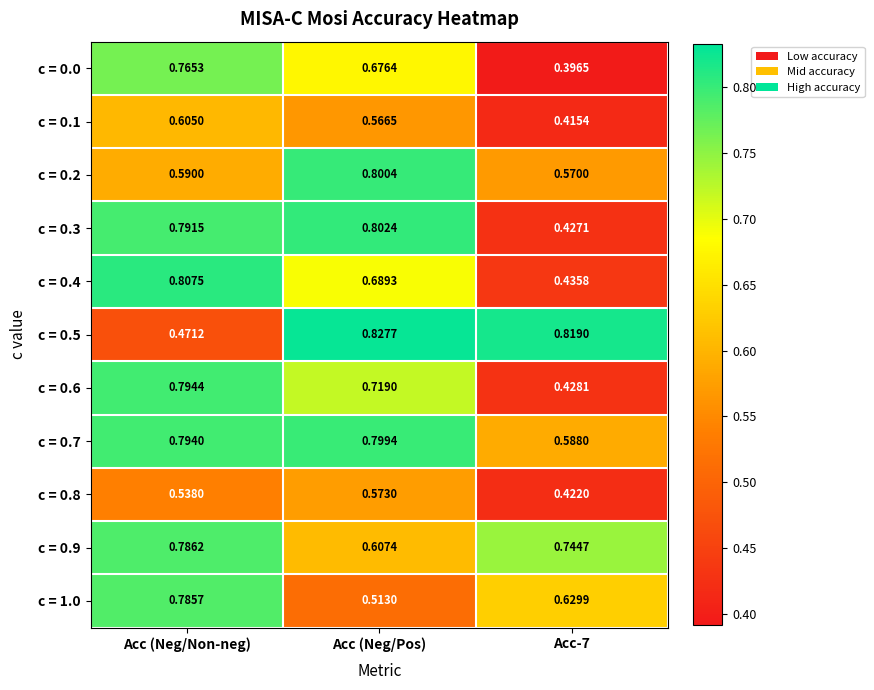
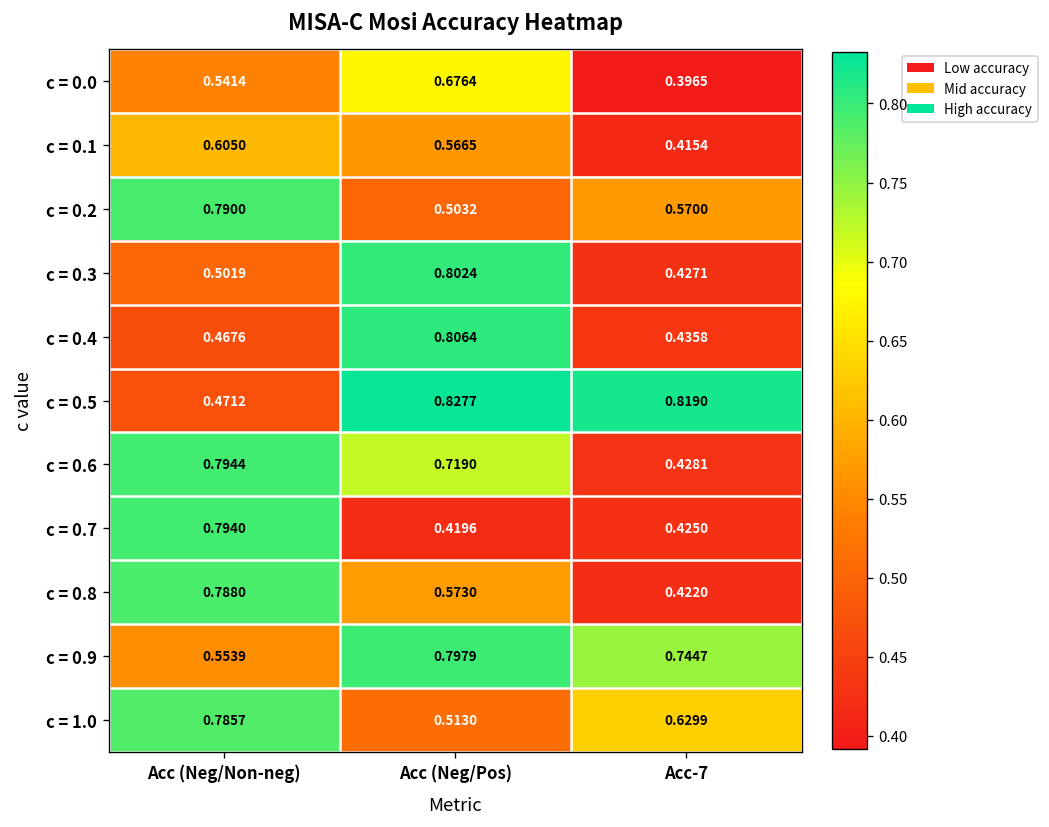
c = 0.0, Acc (Neg/Non-neg): 0.7653 -> 0.5414
c = 0.2, Acc (Neg/Non-neg): 0.5900 -> 0.7900
c = 0.2, Acc (Neg/Pos): 0.8004 -> 0.5032
c = 0.3, Acc (Neg/Non-neg): 0.7915 -> 0.5019
c = 0.4, Acc (Neg/Non-neg): 0.8075 -> 0.4676
c = 0.4, Acc (Neg/Pos): 0.6893 -> 0.8064
c = 0.7, Acc (Neg/Pos): 0.7994 -> 0.4196
c = 0.7, Acc-7: 0.5880 -> 0.4250
c = 0.8, Acc (Neg/Non-neg): 0.5380 -> 0.7880
c = 0.9, Acc (Neg/Non-neg): 0.7862 -> 0.5539
c = 0.9, Acc (Neg/Pos): 0.6074 -> 0.7979
